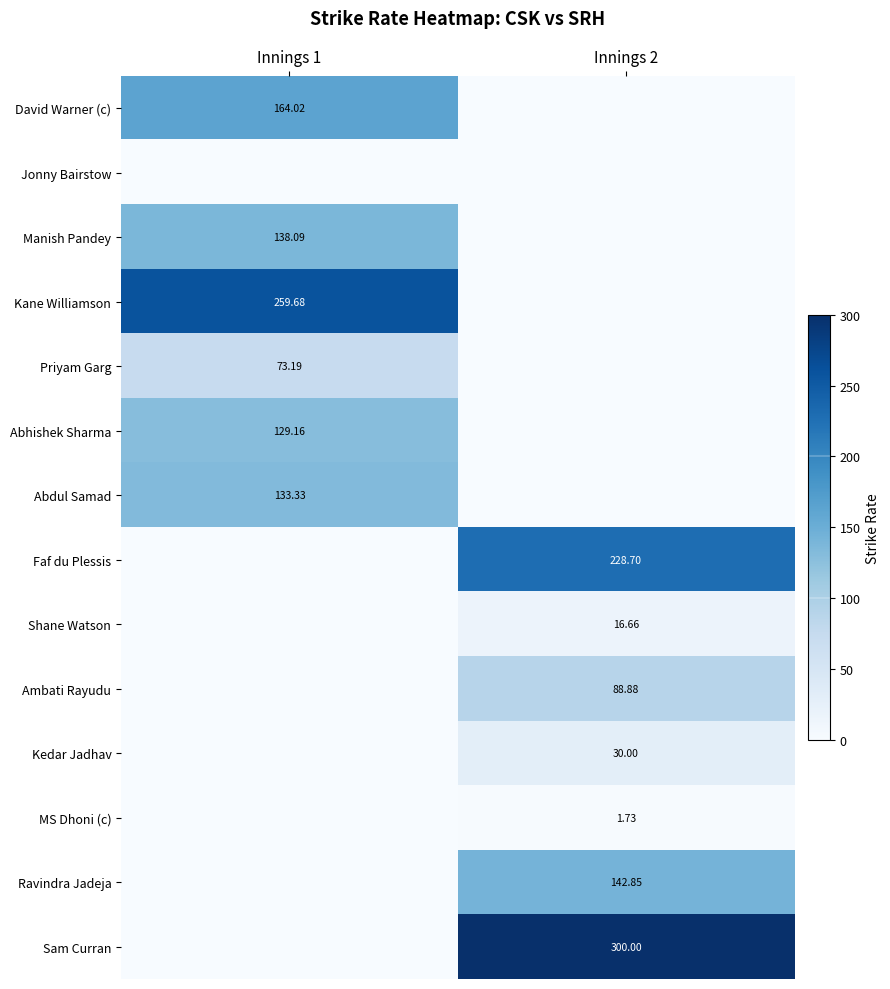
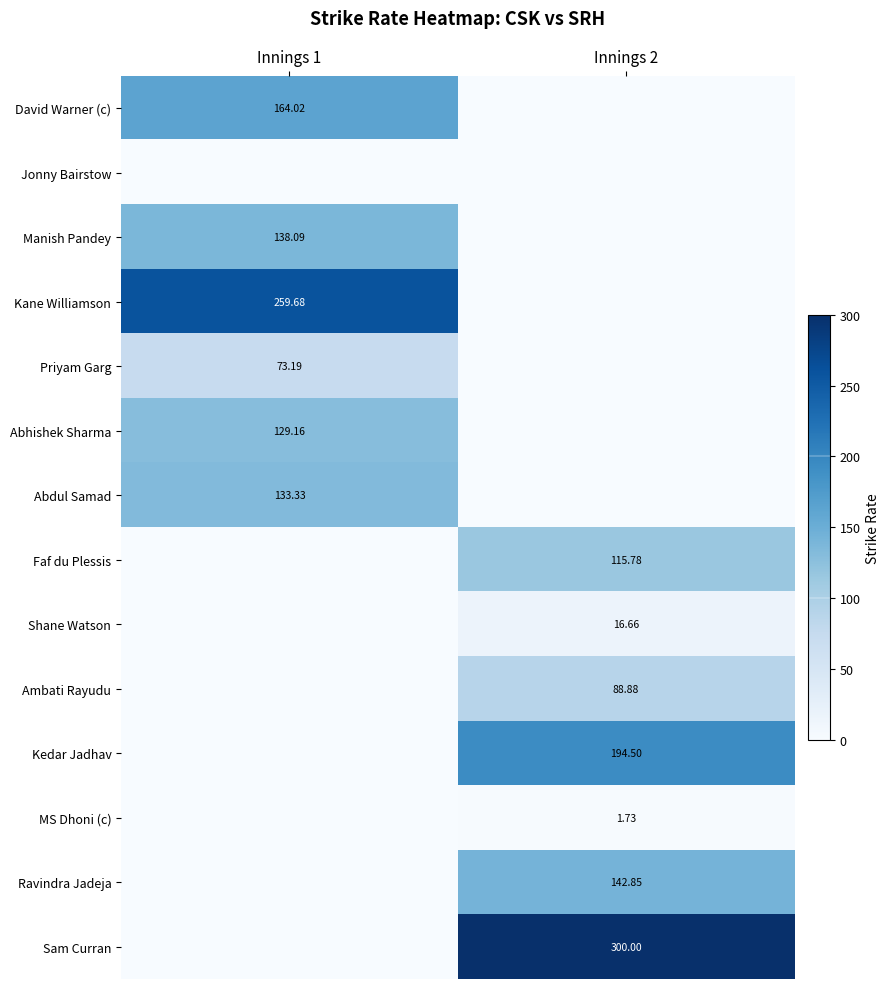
Faf du Plessis, Innings 2: 228.70 -> 115.78
Kedar Jadhav, Innings 2: 30.00 -> 194.50
